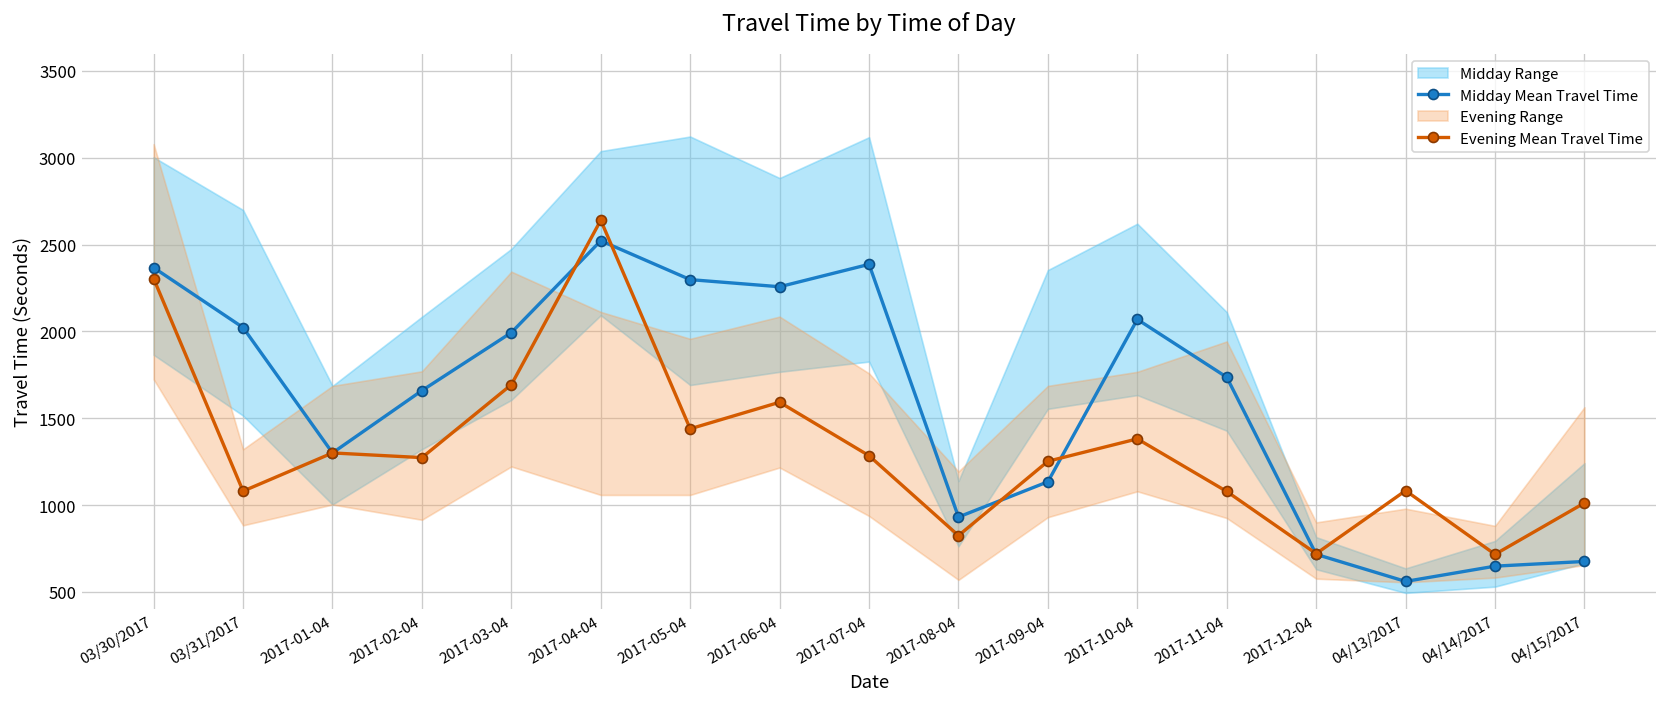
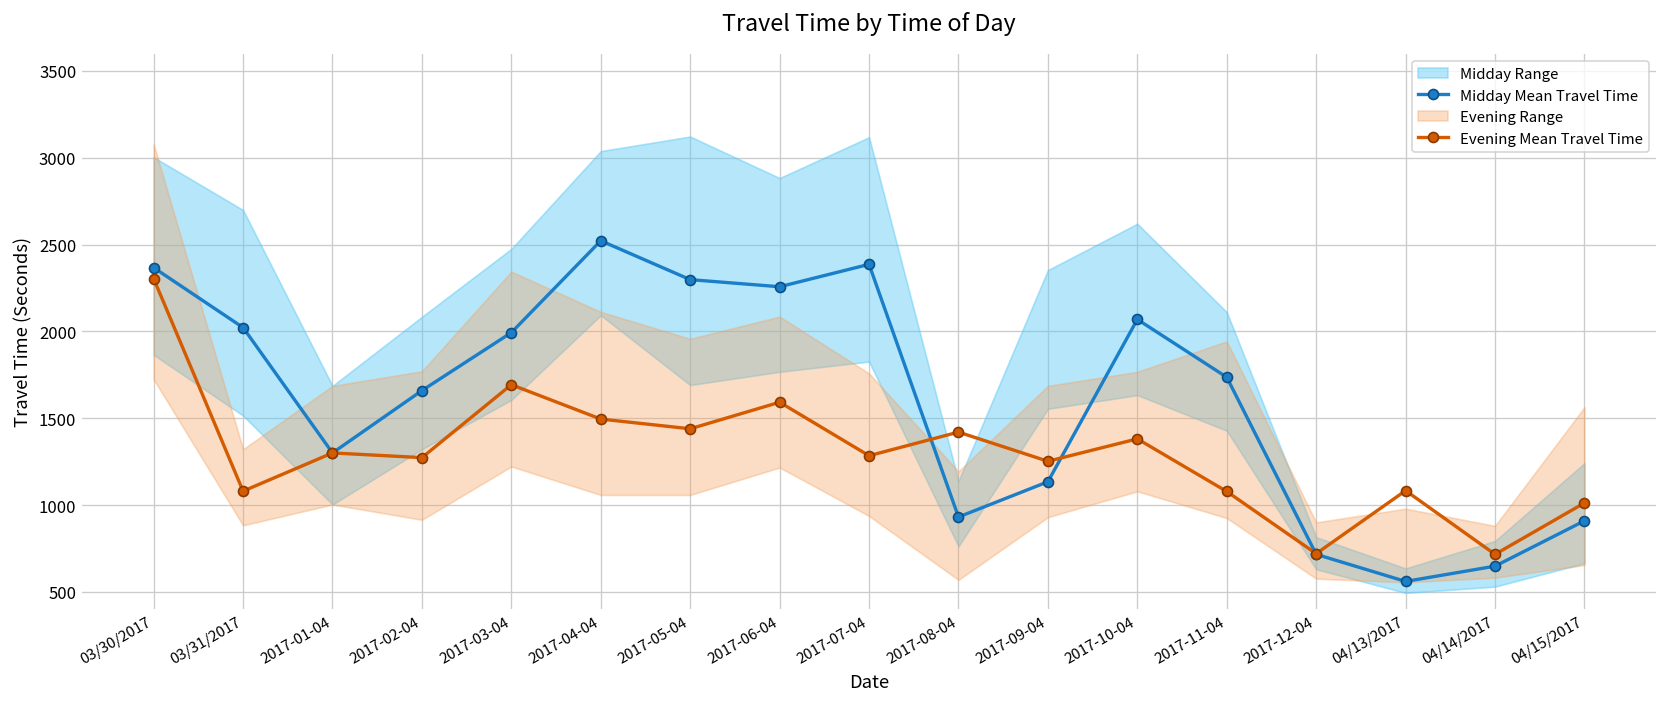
Evening Mean Travel Time, 2017-04-04: 2640 -> 1500
Evening Mean Travel Time, 2017-08-04: 820 -> 1420
Midday Mean Travel Time, 04/15/2017: 680 -> 910
